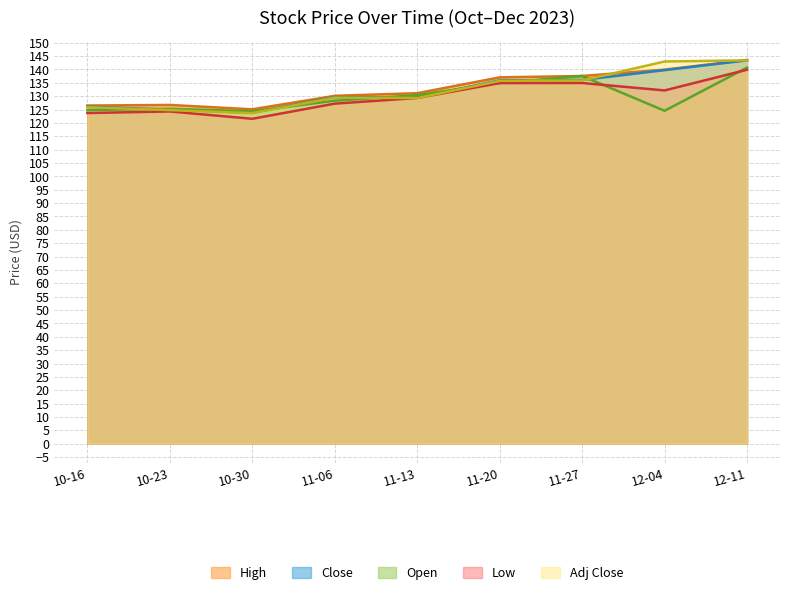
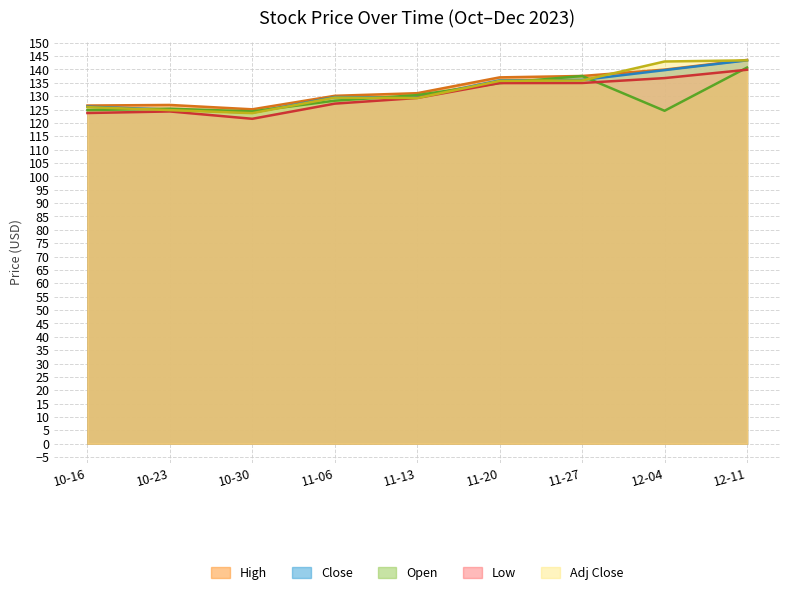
Low, 12-04: 132 -> 137
